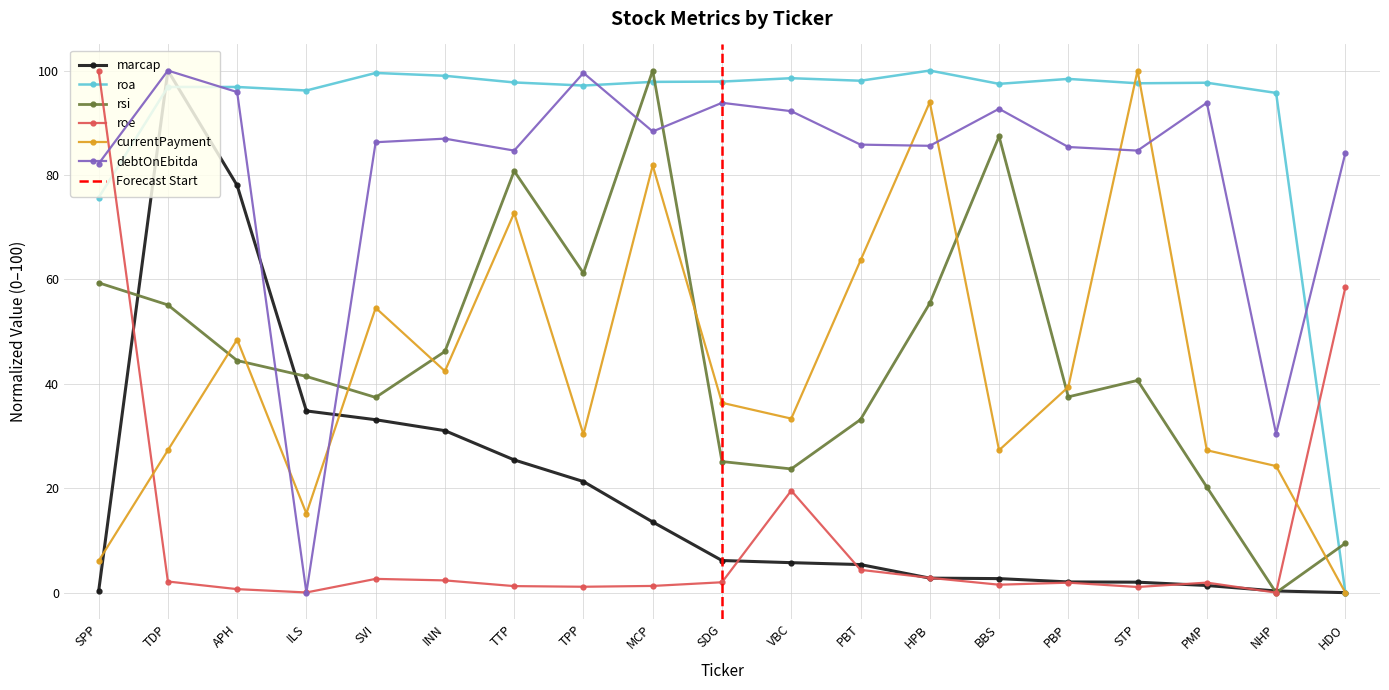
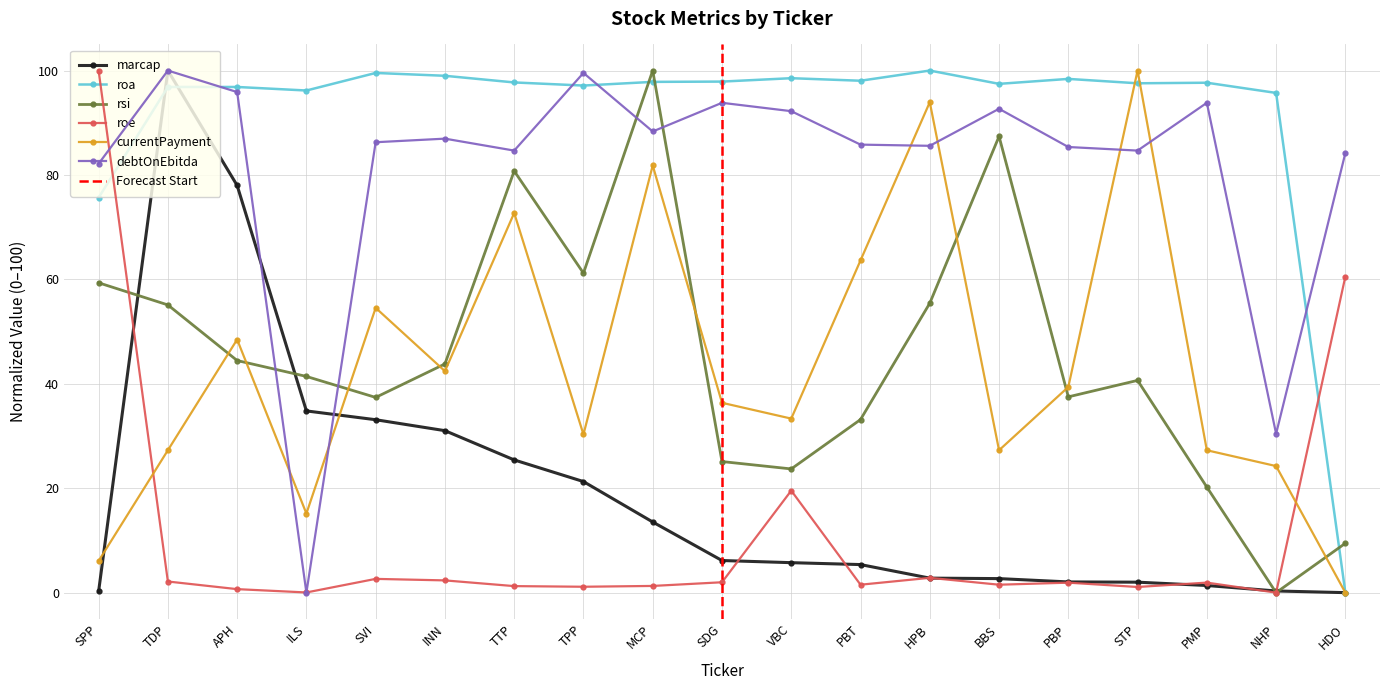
rsi, INN: 46 -> 44
roe, PBT: 4 -> 2
roe, HDO: 58 -> 61
